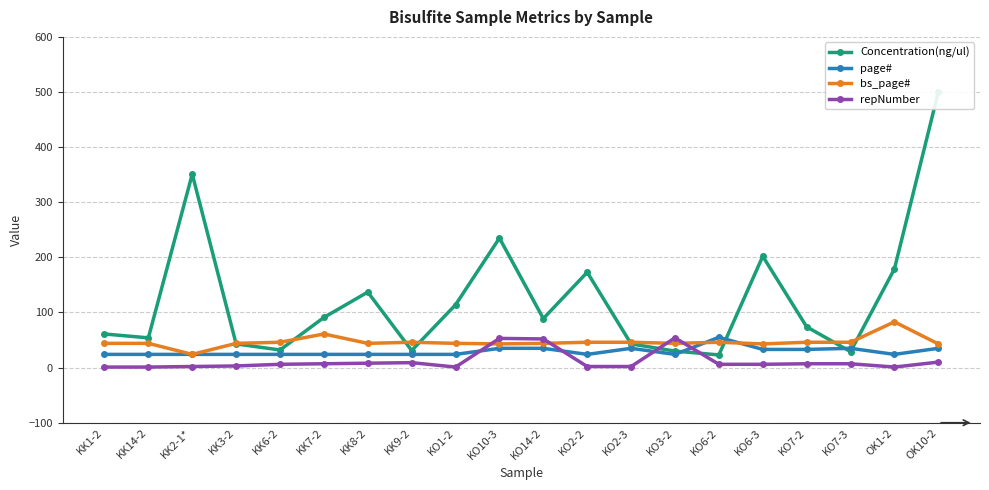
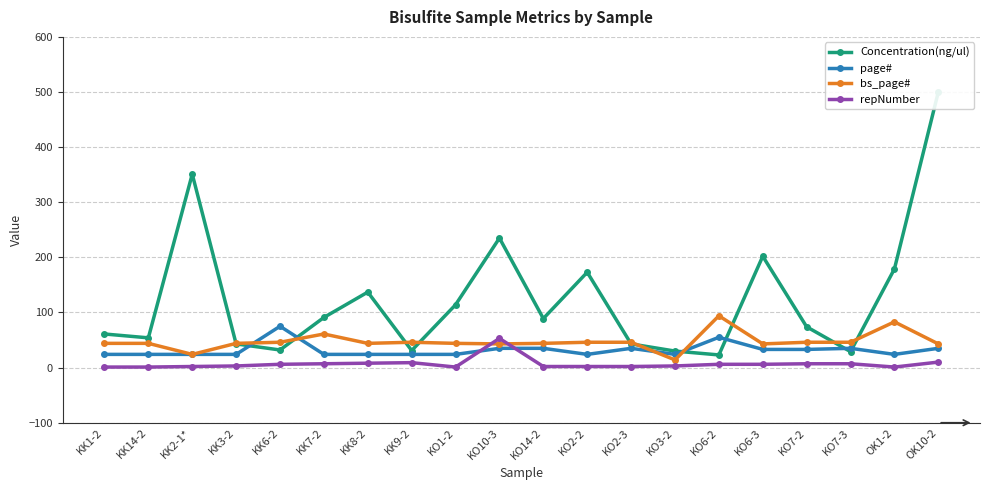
page#, KK6-2: 20 -> 80
repNumber, KO14-2: 50 -> 0
bs_page#, KO3-2: 40 -> 10
repNumber, KO3-2: 50 -> 0
bs_page#, KO6-2: 50 -> 90
